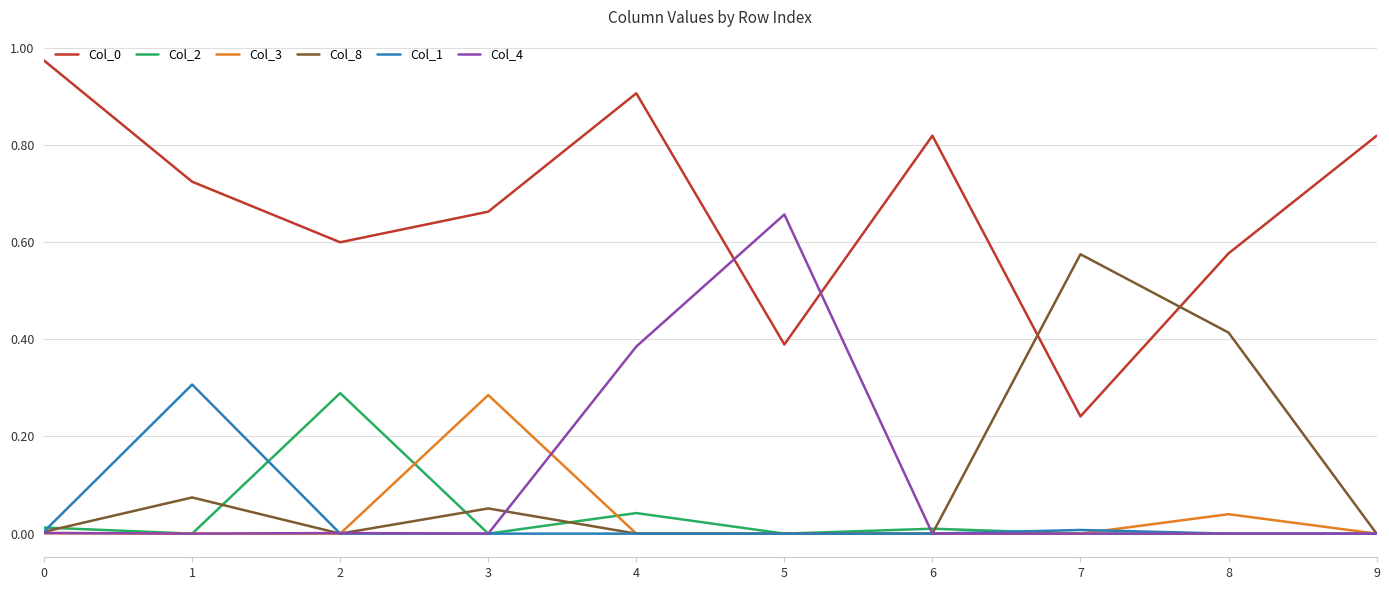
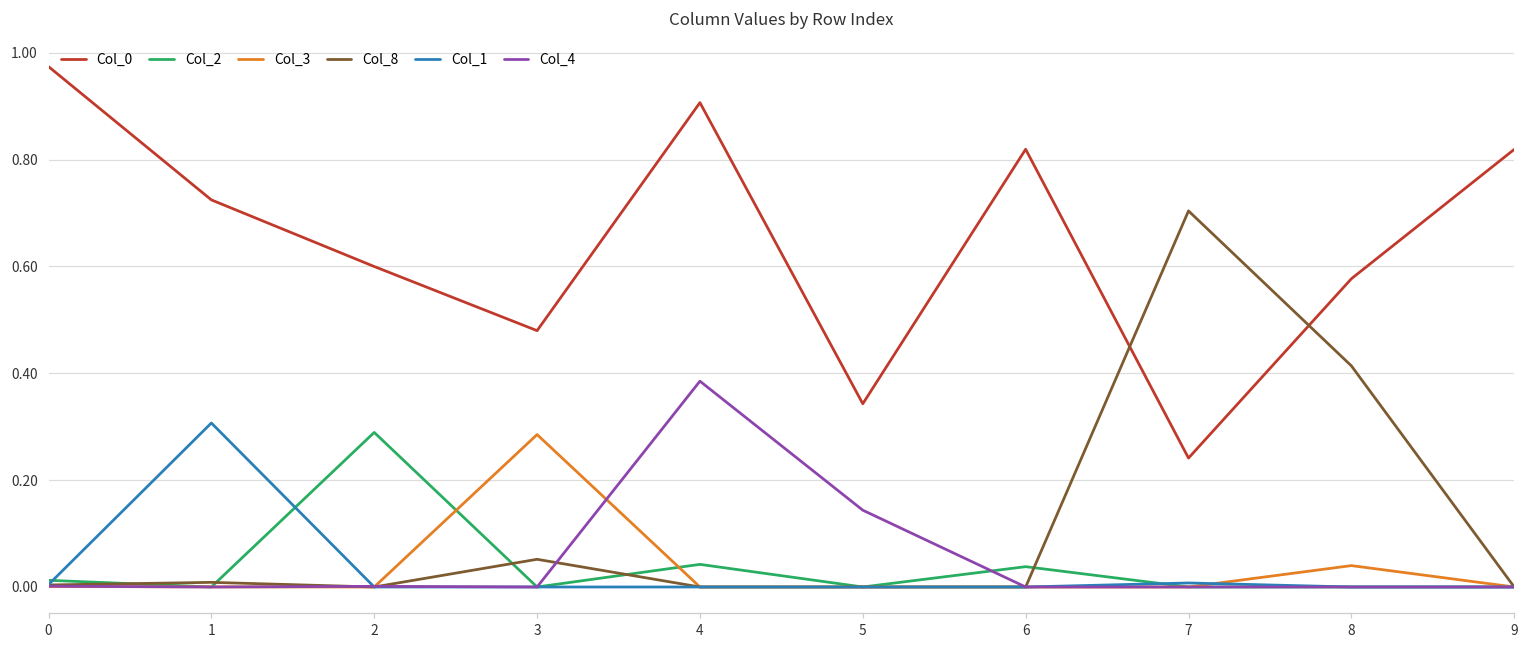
Col_8, 1: 0.07 -> 0.01
Col_0, 3: 0.66 -> 0.48
Col_0, 5: 0.39 -> 0.34
Col_4, 5: 0.66 -> 0.14
Col_2, 6: 0.01 -> 0.04
Col_8, 7: 0.58 -> 0.70
